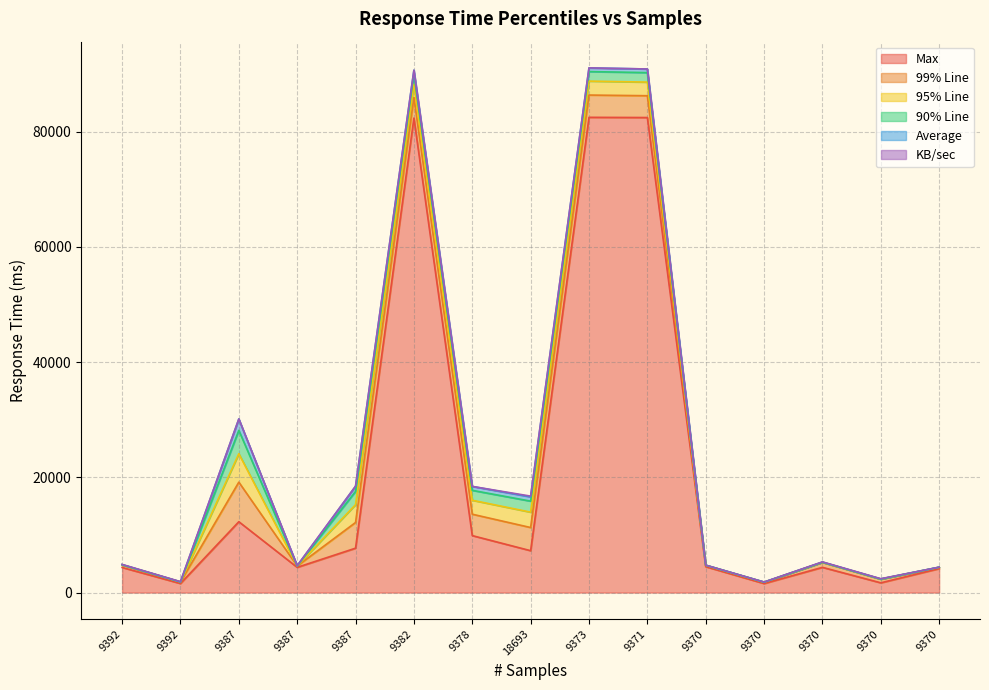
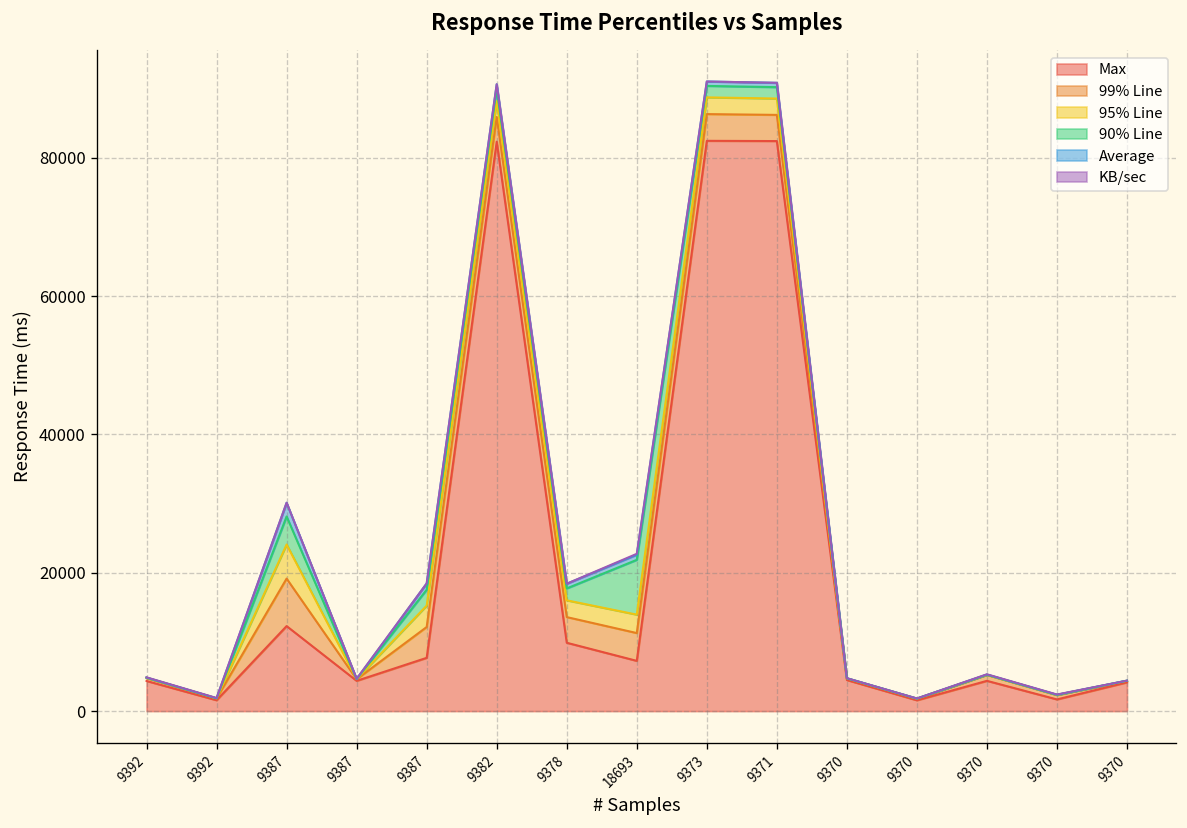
90% Line, 18693: 2000 -> 8000
